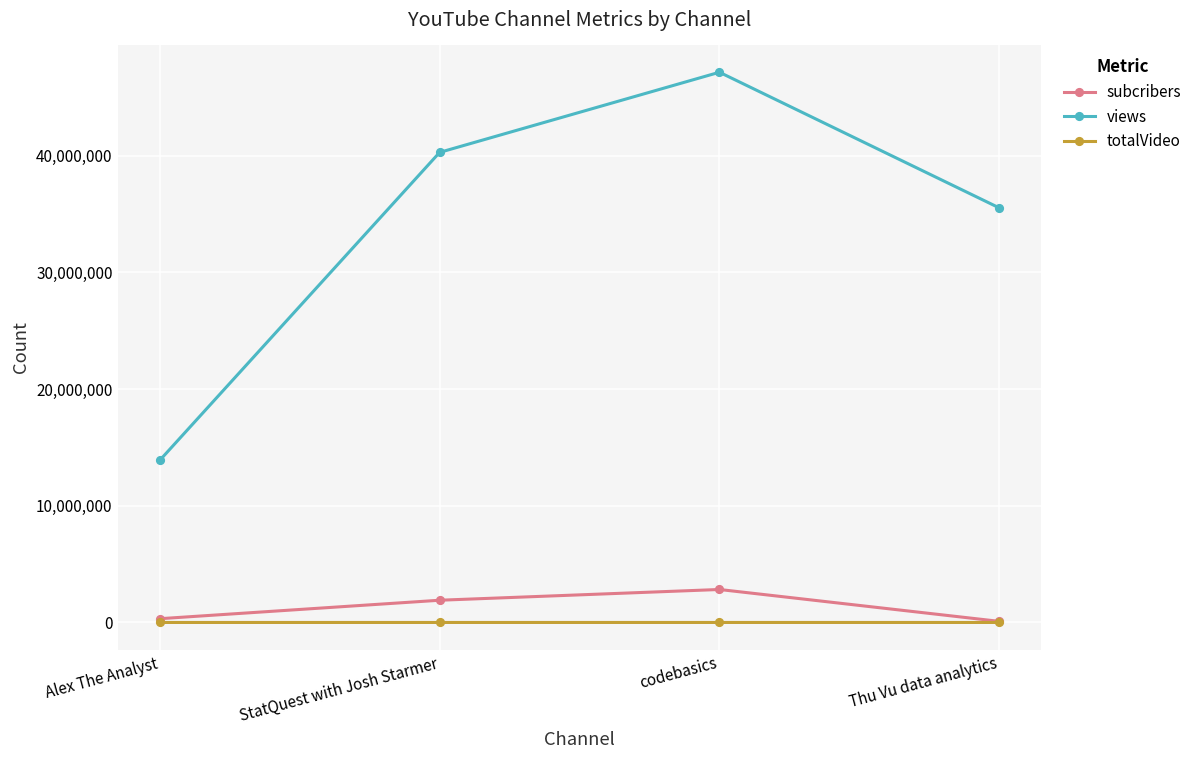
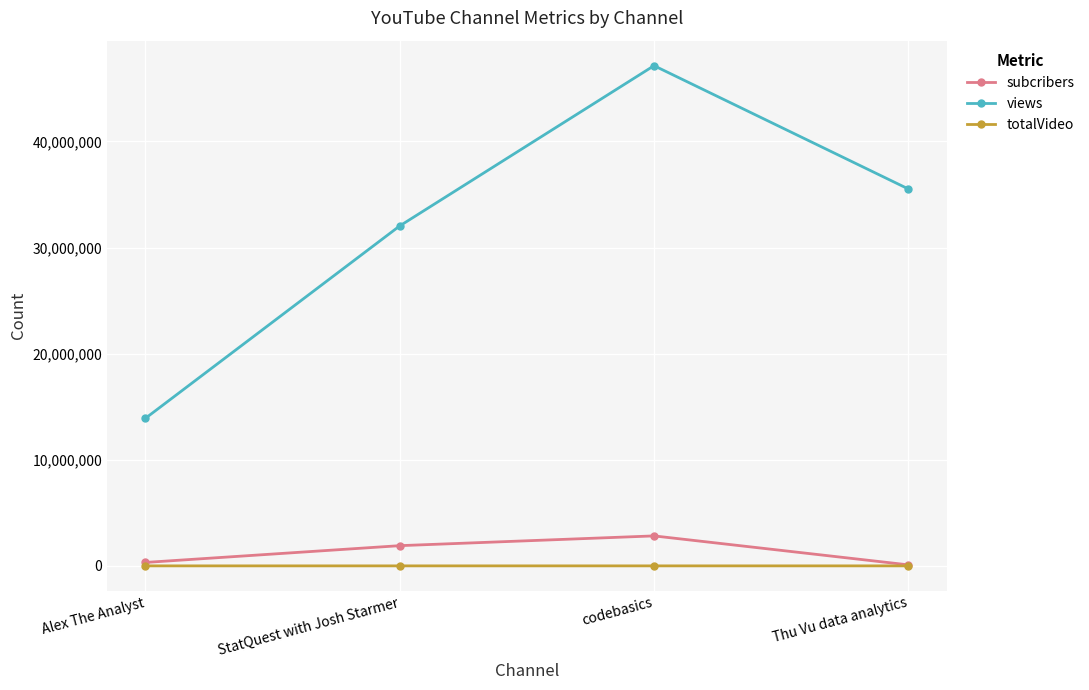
views, StatQuest with Josh Starmer: 40,300,000 -> 32,000,000
